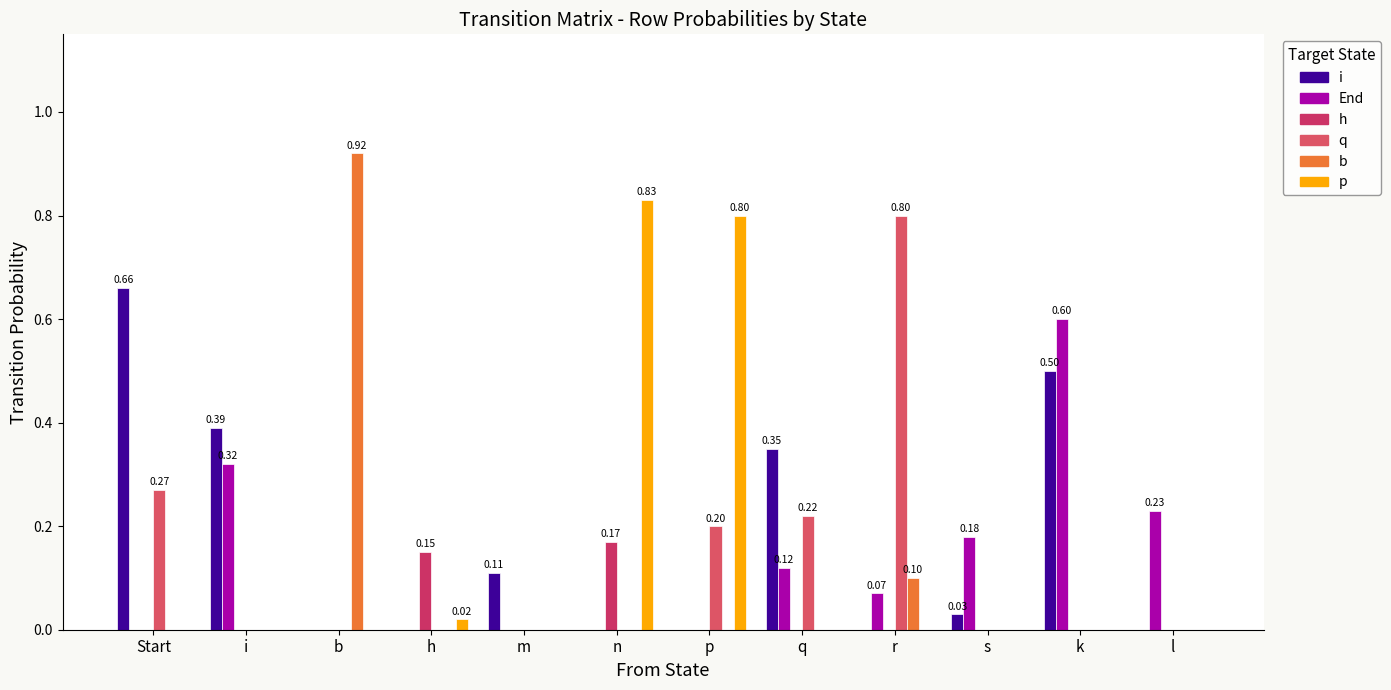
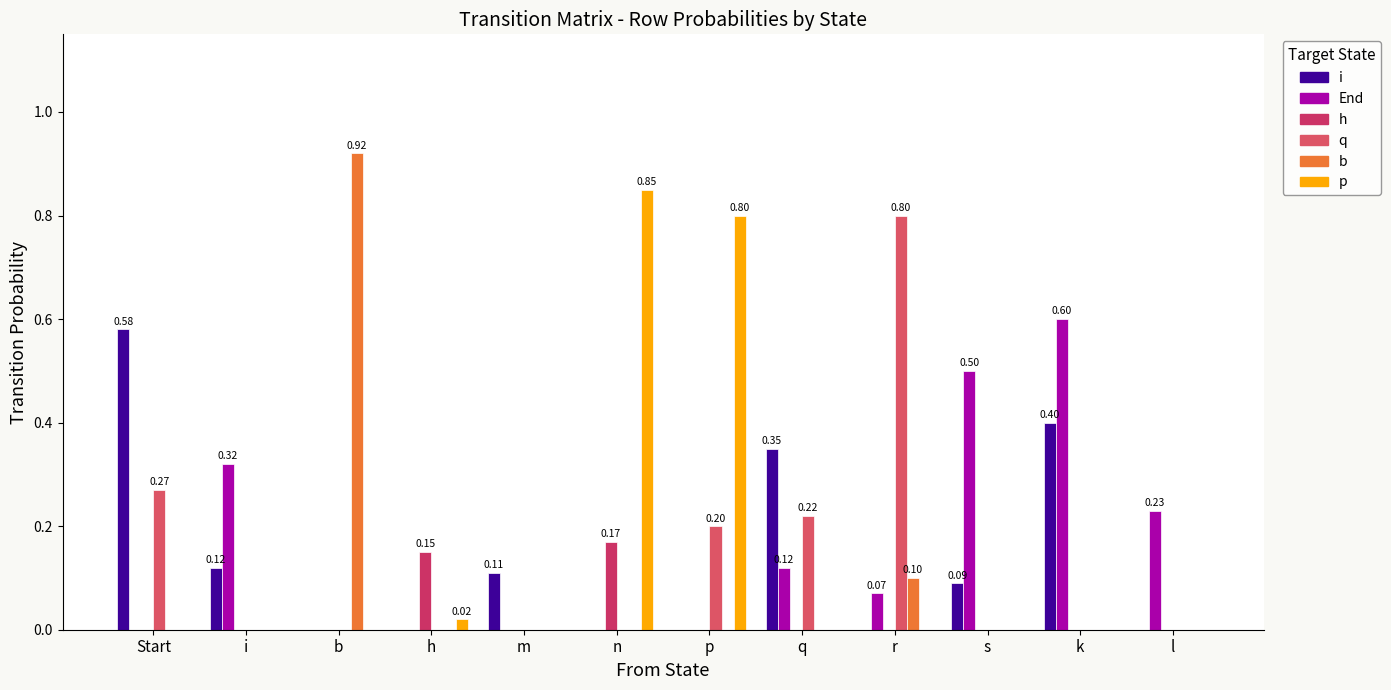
i, Start: 0.66 -> 0.58
i, i: 0.39 -> 0.12
p, n: 0.83 -> 0.85
i, s: 0.03 -> 0.09
End, s: 0.18 -> 0.50
i, k: 0.50 -> 0.40
